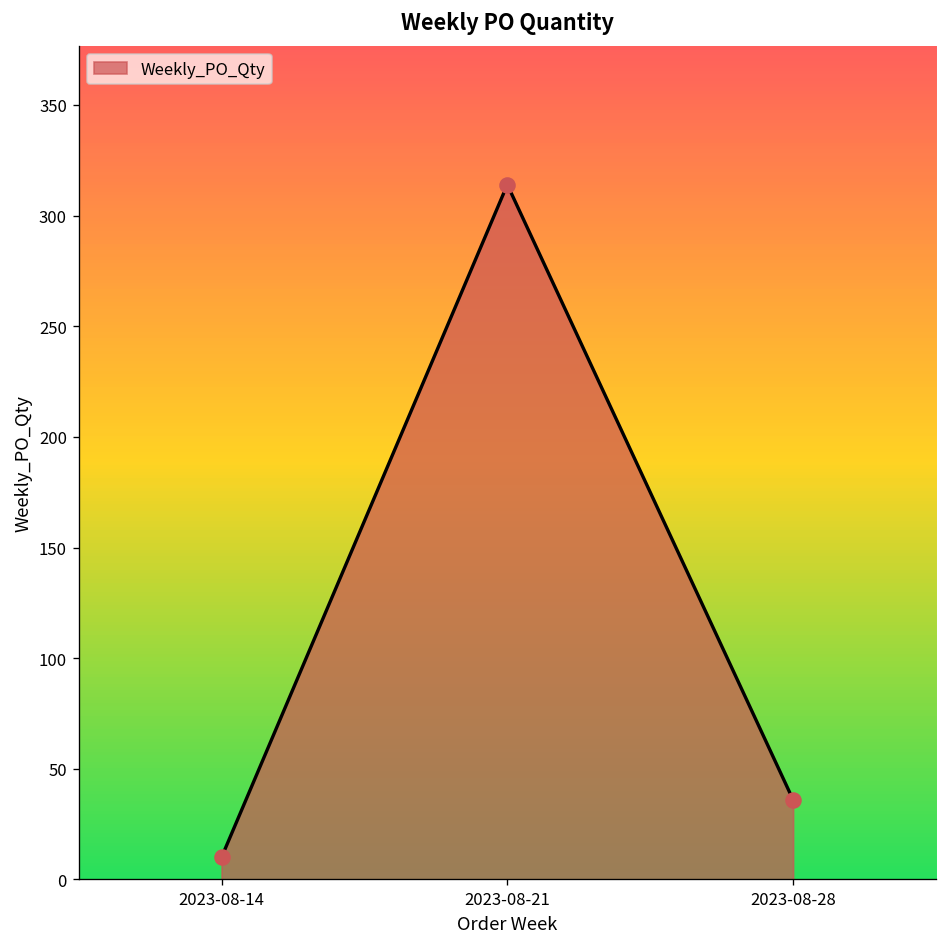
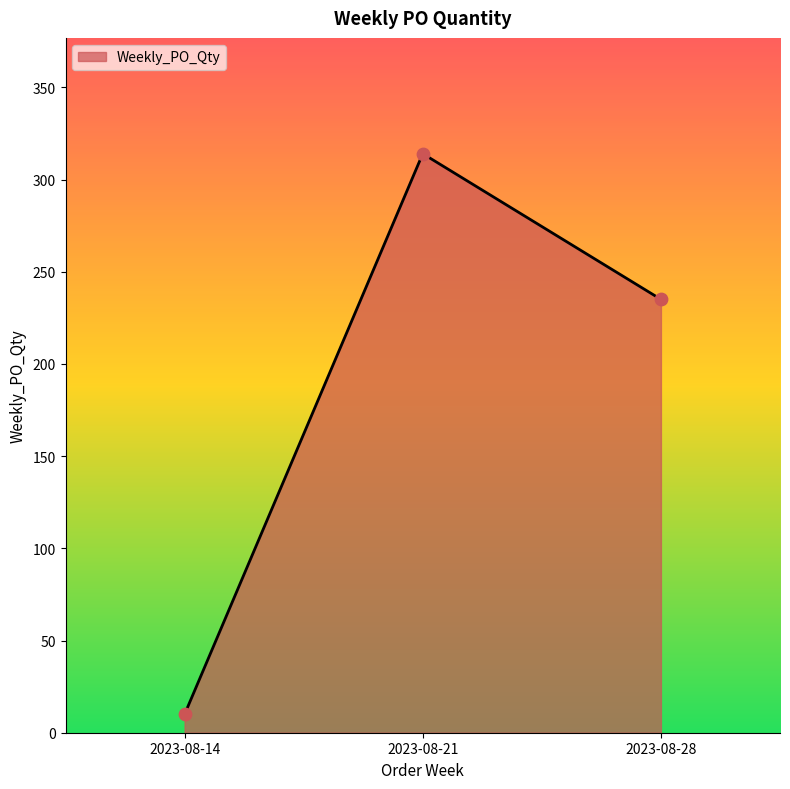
2023-08-28: 36 -> 235
